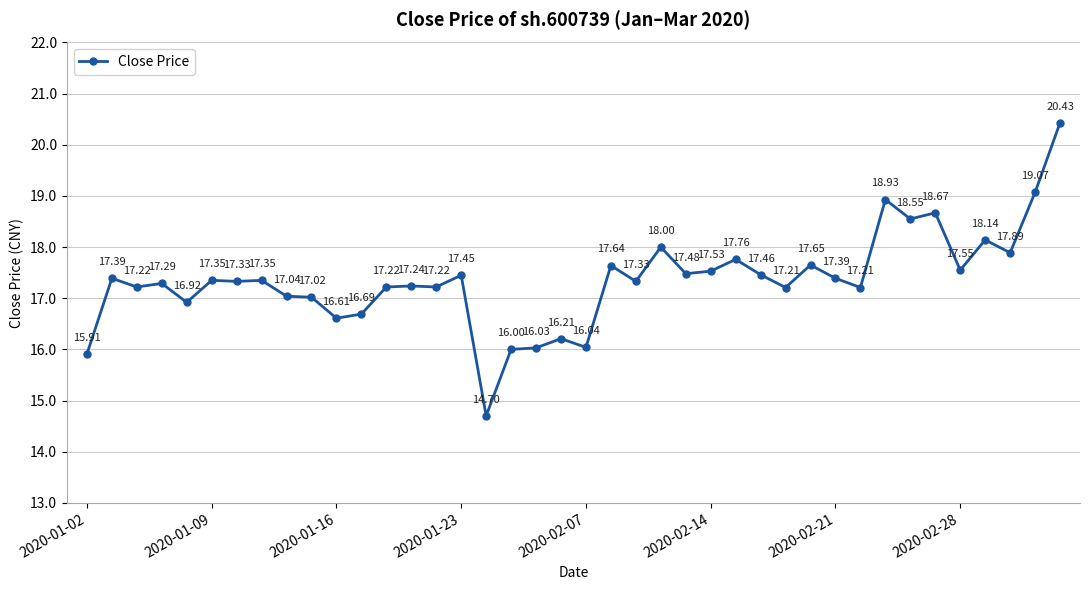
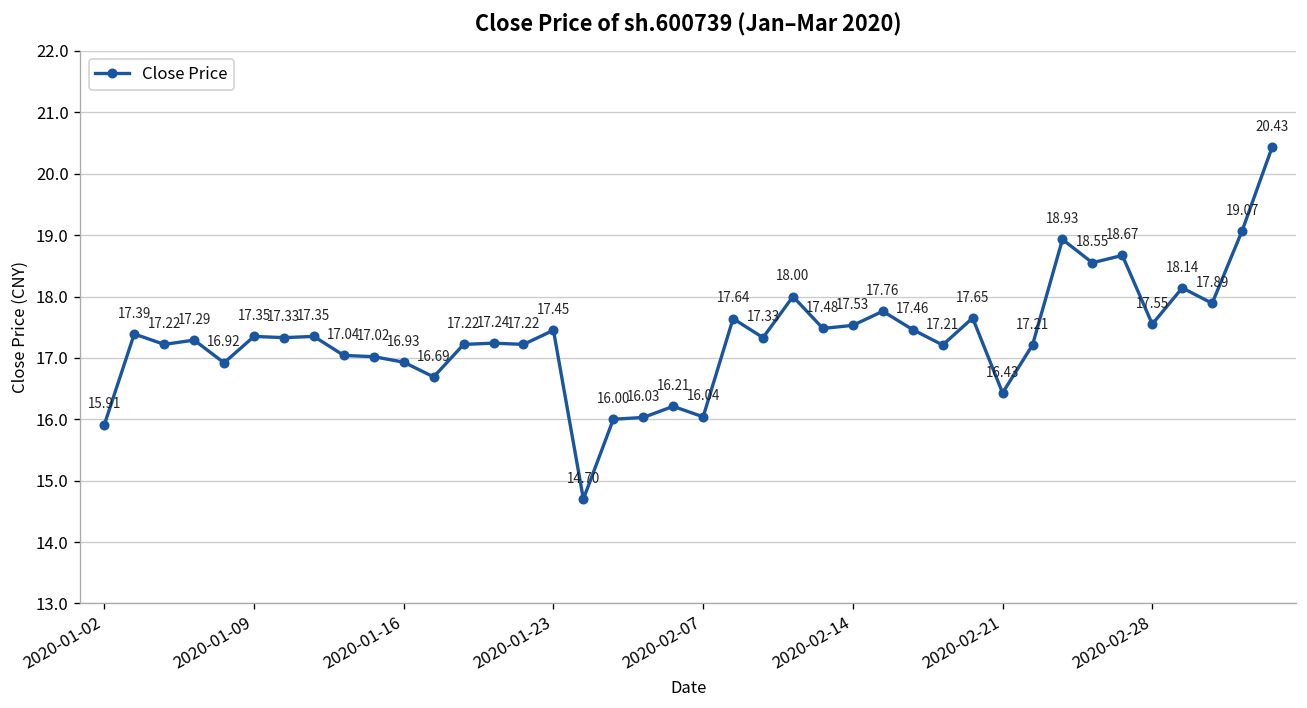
2020-01-16: 16.61 -> 16.93
2020-02-21: 17.39 -> 16.43
